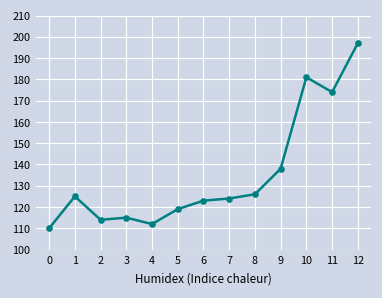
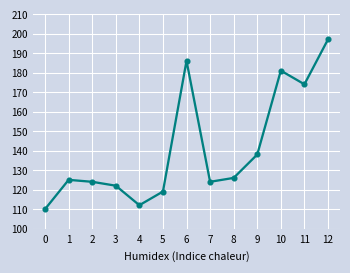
2: 114 -> 124
3: 115 -> 122
6: 123 -> 186
